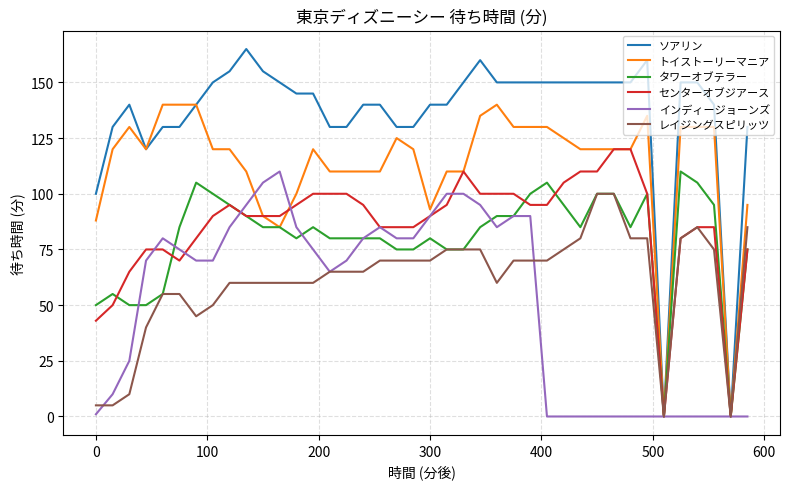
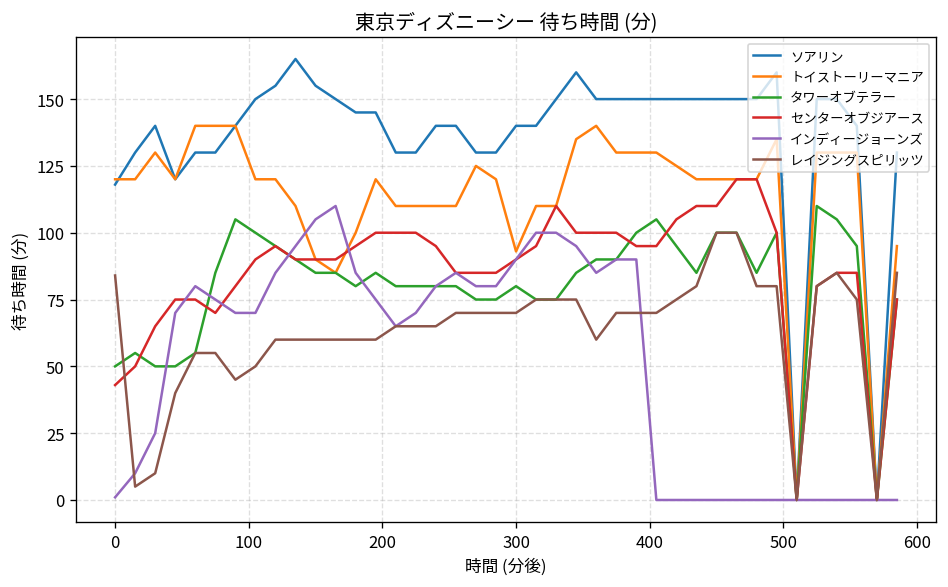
ソアリン, 0: 100 -> 118
トイストーリーマニア, 0: 88 -> 120
レイジングスピリッツ, 0: 5 -> 84
